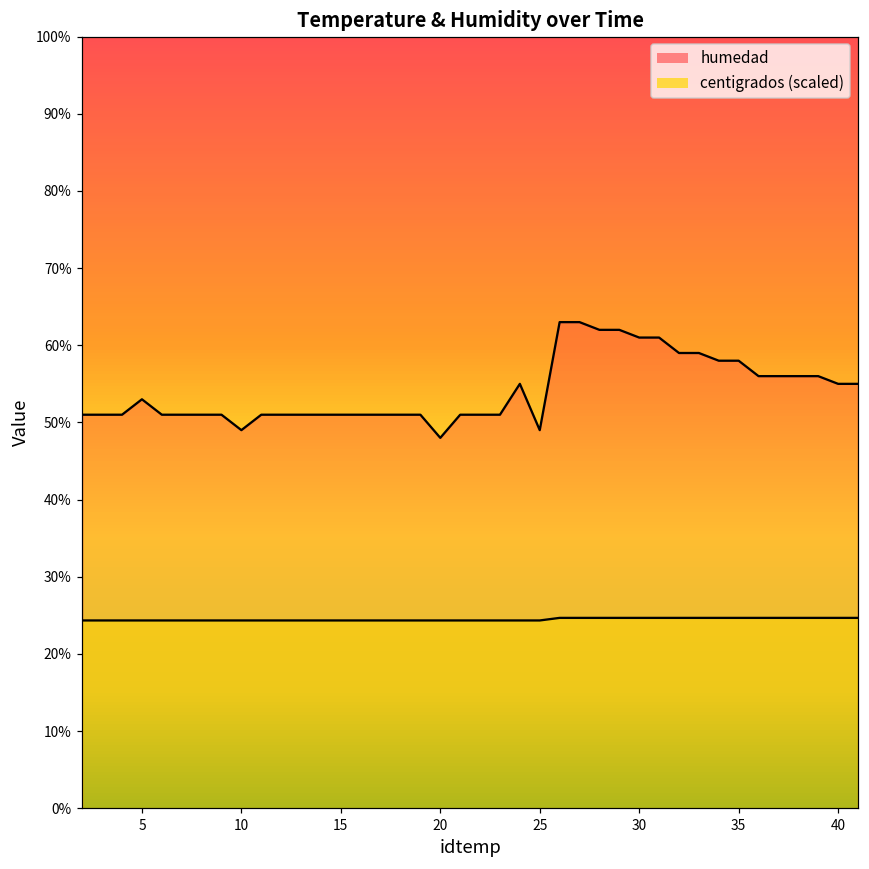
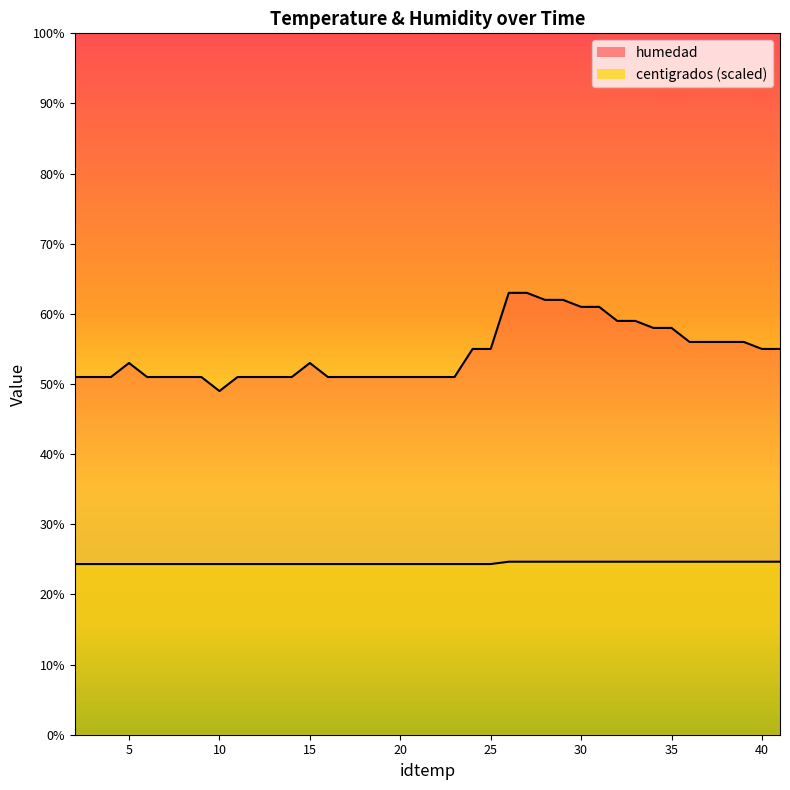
humedad, 15: 51% -> 53%
humedad, 20: 48% -> 51%
humedad, 25: 49% -> 55%
